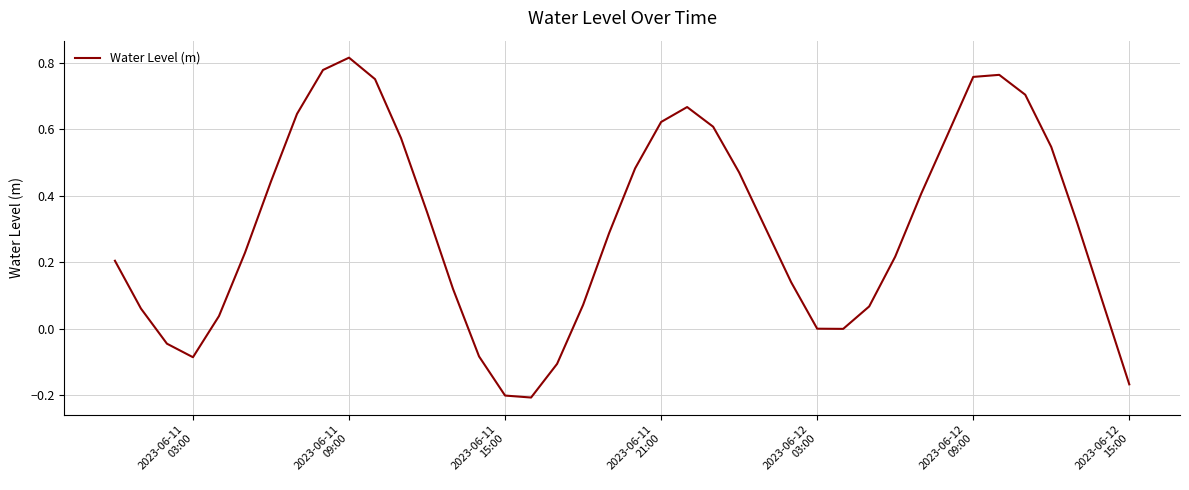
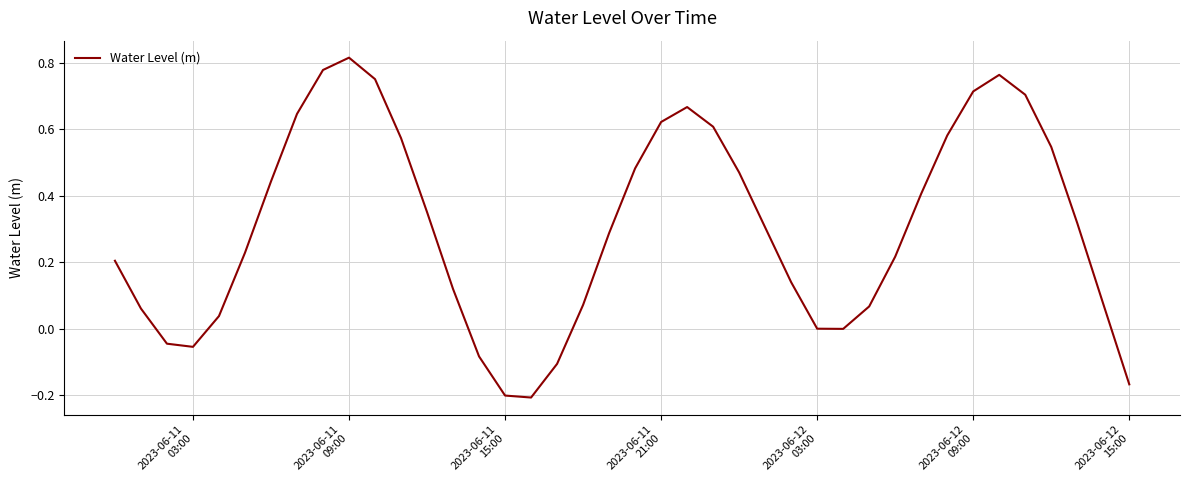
2023-06-11 03:00: -0.09 -> -0.05
2023-06-12 09:00: 0.76 -> 0.71
